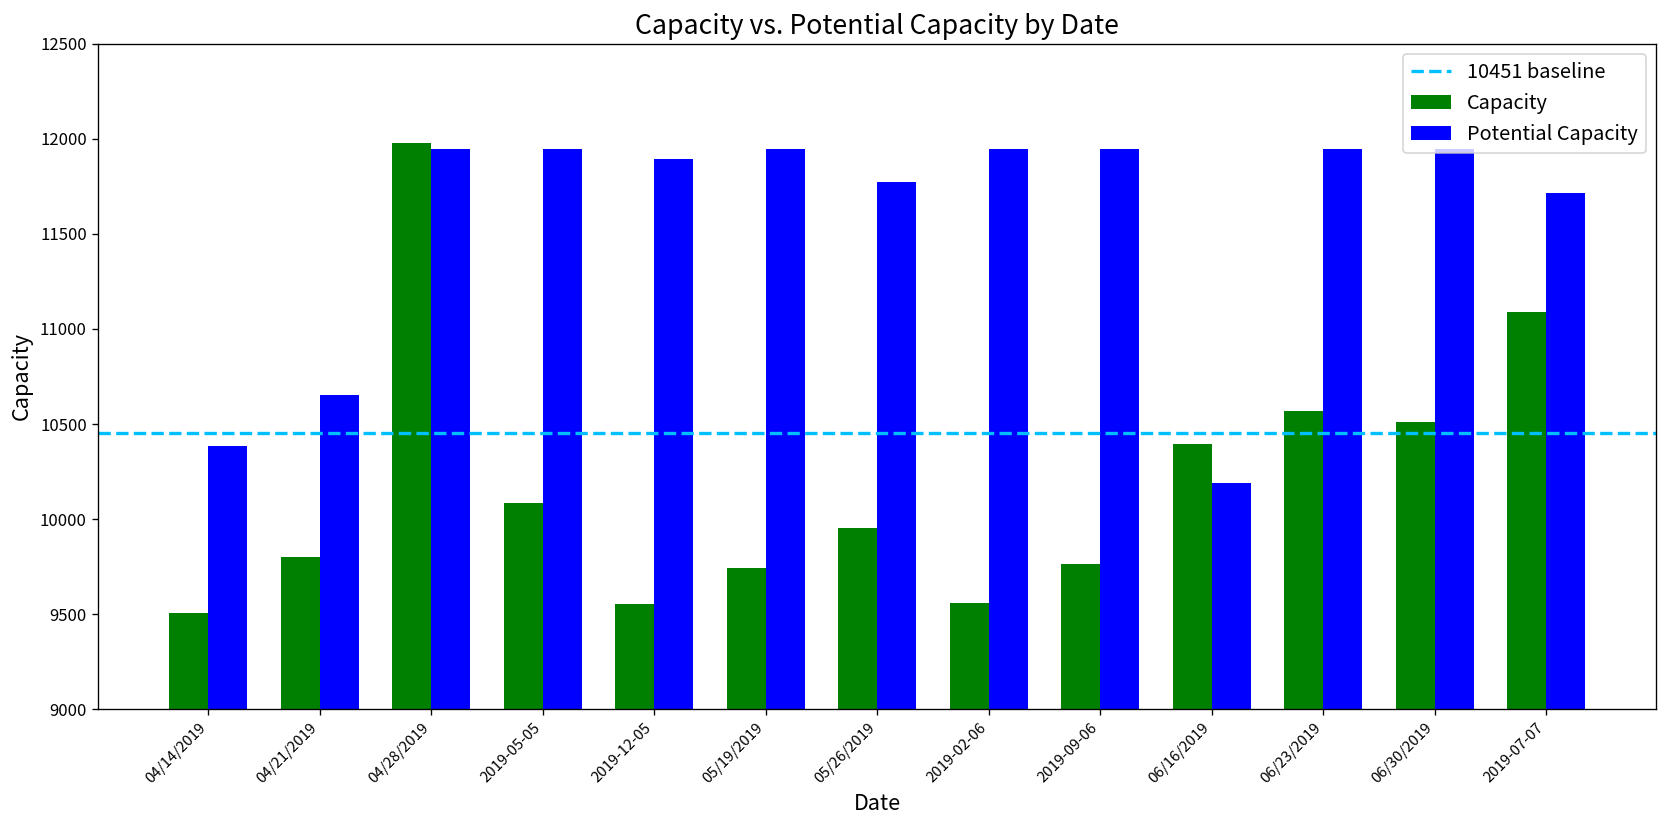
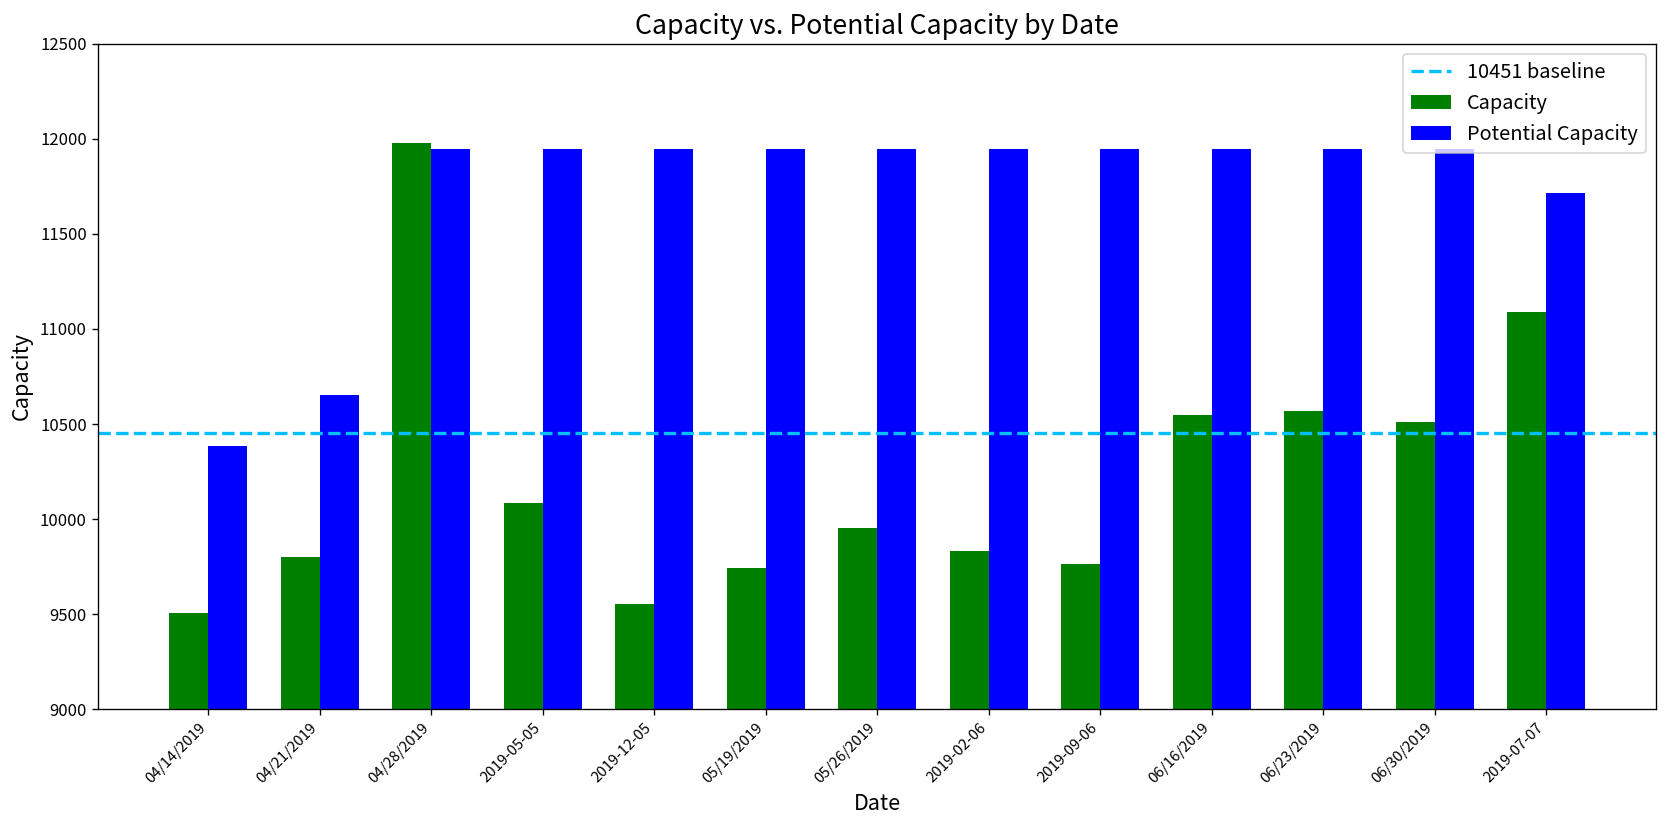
Potential Capacity, 2019-12-05: 11890 -> 11940
Potential Capacity, 05/26/2019: 11770 -> 11940
Capacity, 2019-02-06: 9560 -> 9830
Capacity, 06/16/2019: 10400 -> 10550
Potential Capacity, 06/16/2019: 10190 -> 11940
